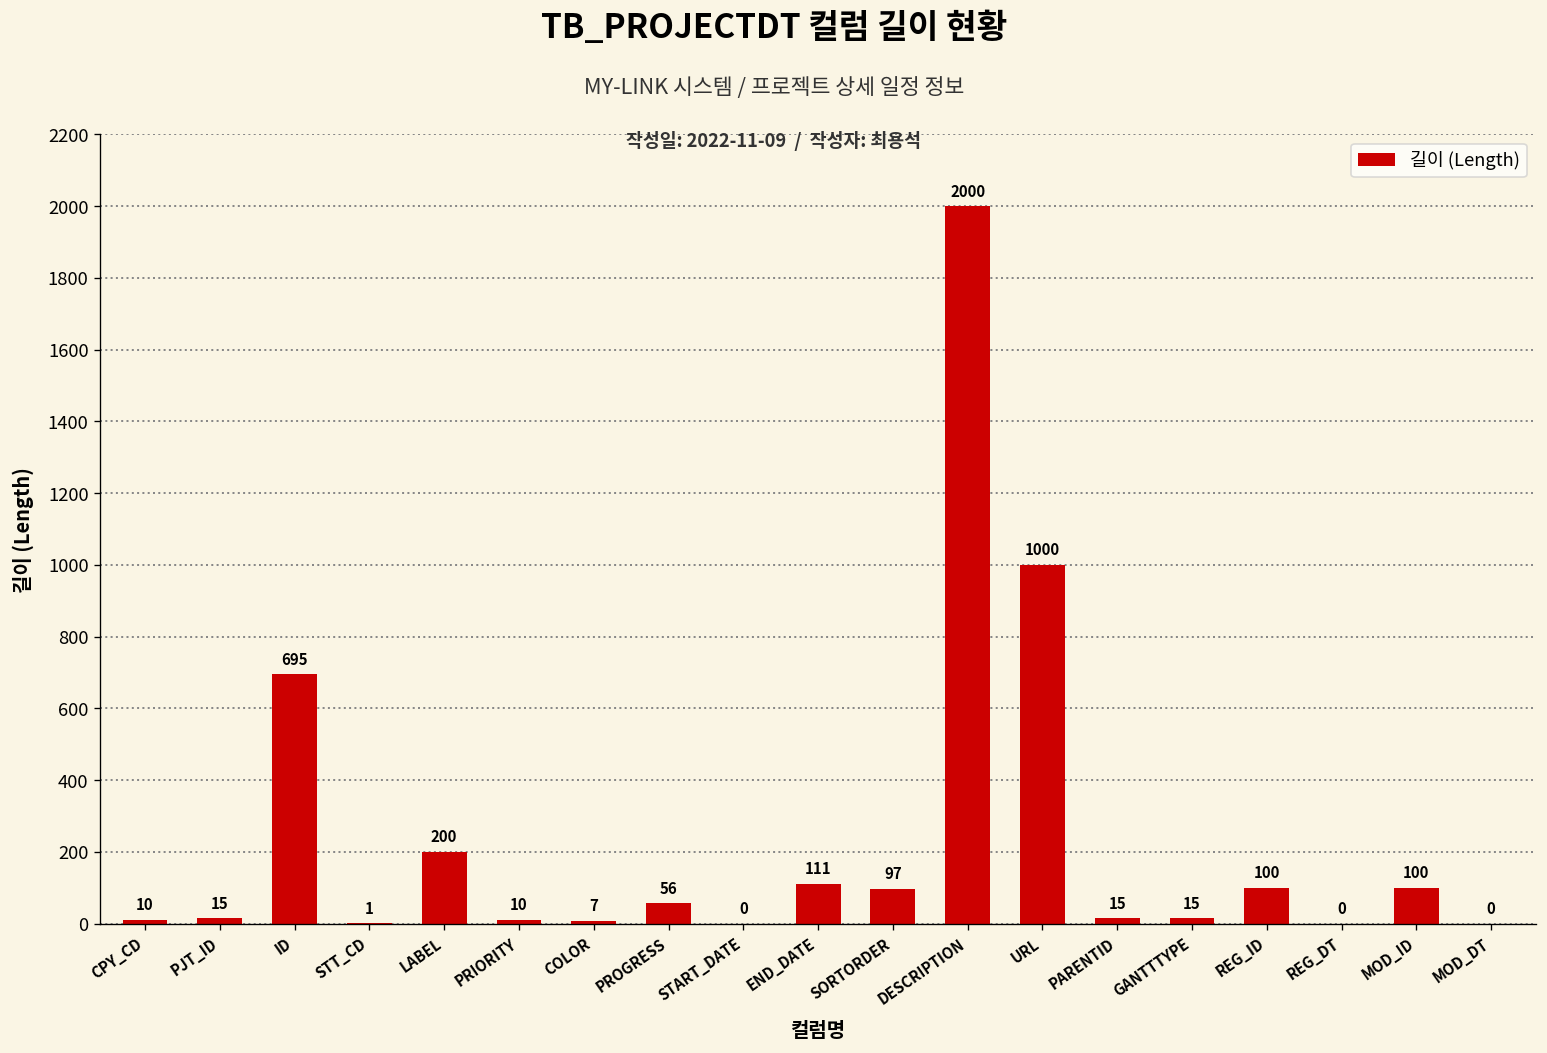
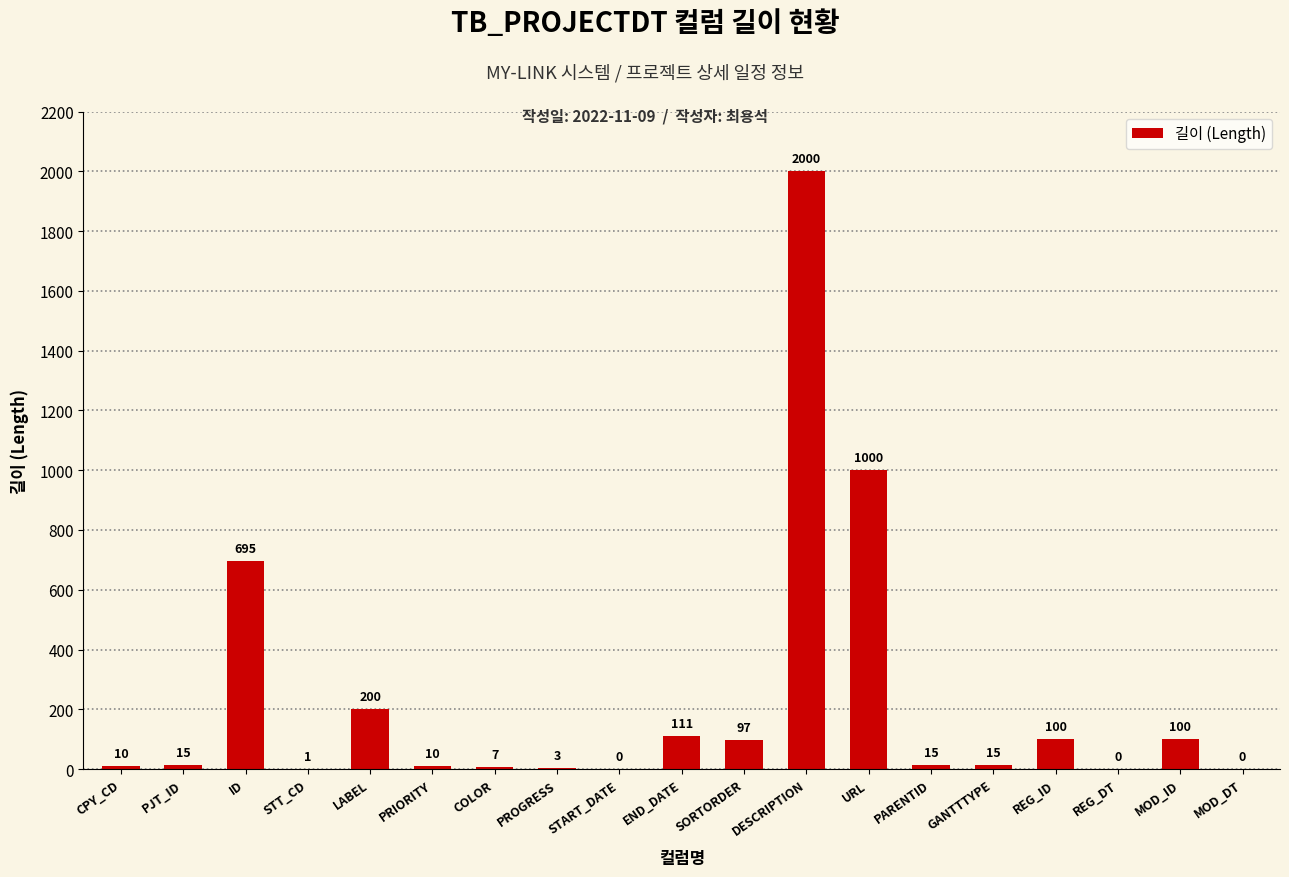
PROGRESS: 56 -> 3
